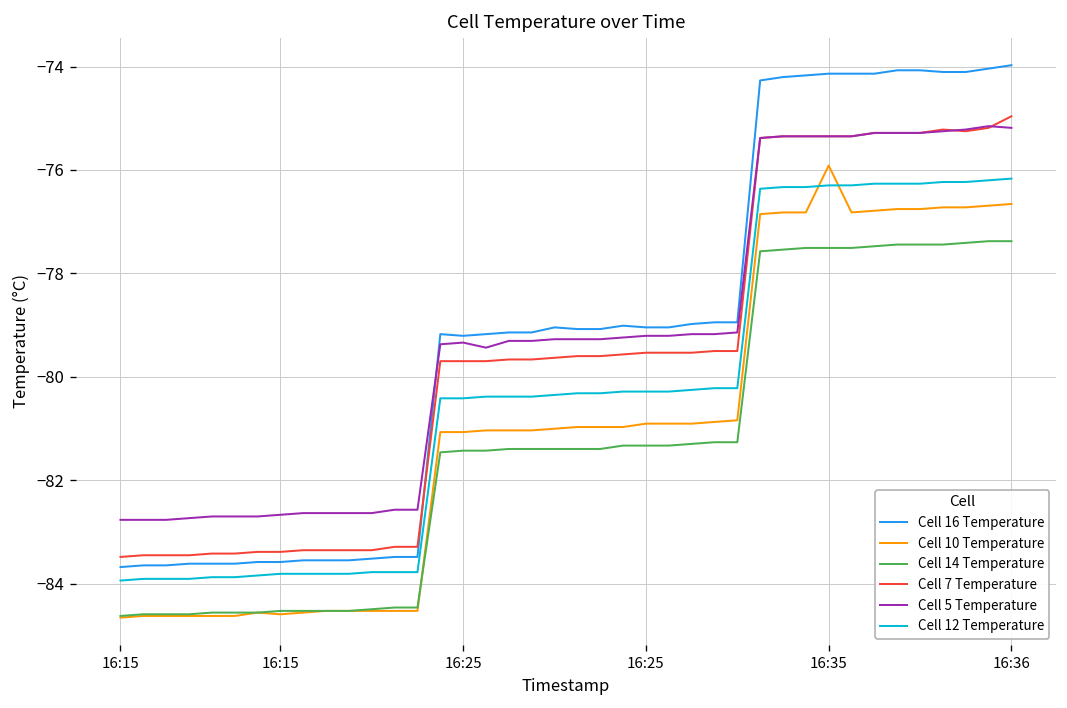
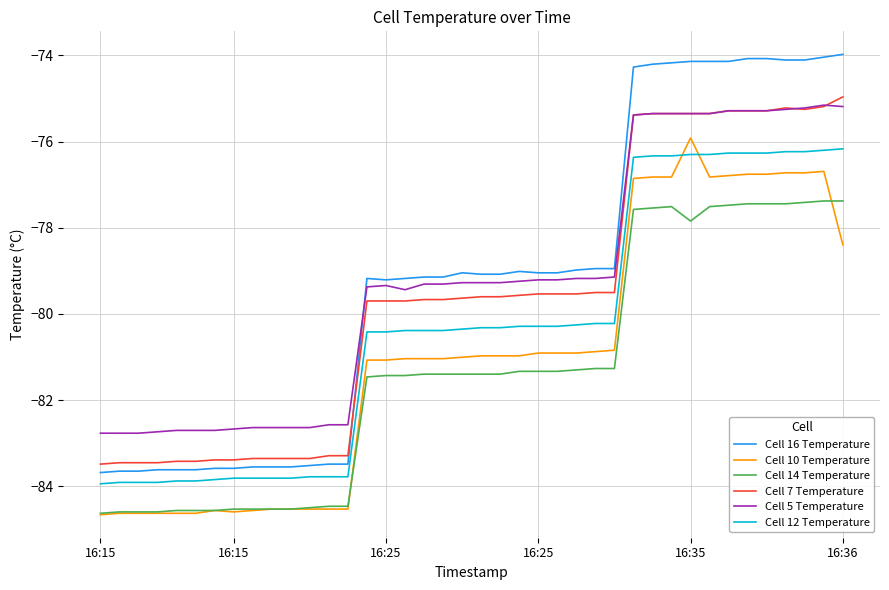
Cell 14 Temperature, 16:35: -77.5 -> -77.8
Cell 10 Temperature, 16:36: -76.7 -> -78.4
